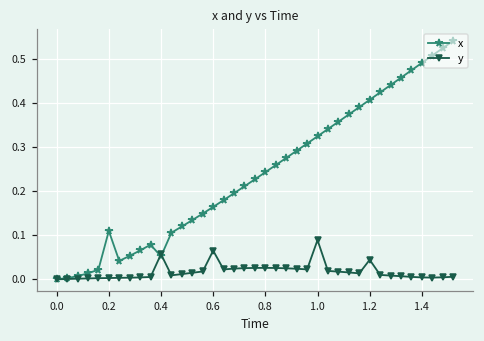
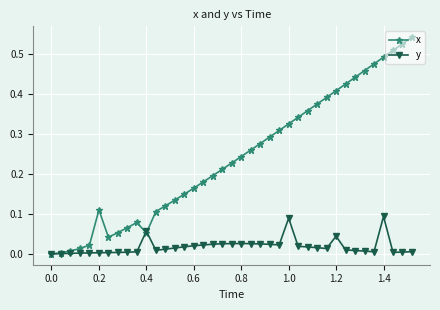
y, 0.6: 0.07 -> 0.02
y, 1.4: 0.00 -> 0.09
